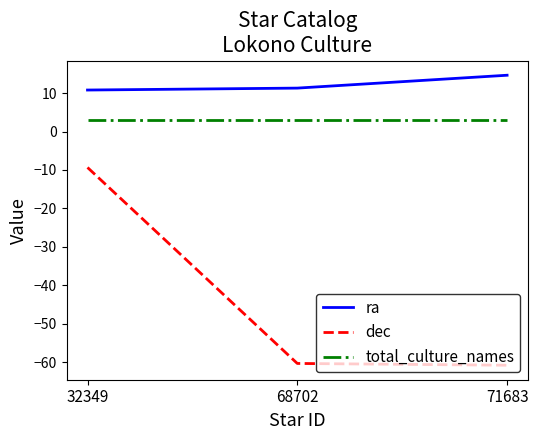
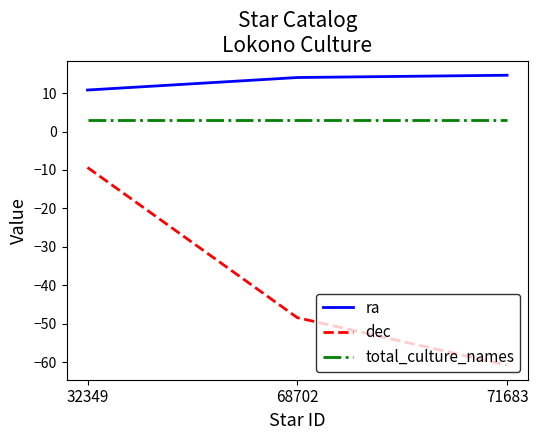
ra, 68702: 11 -> 14
dec, 68702: -60 -> -48
